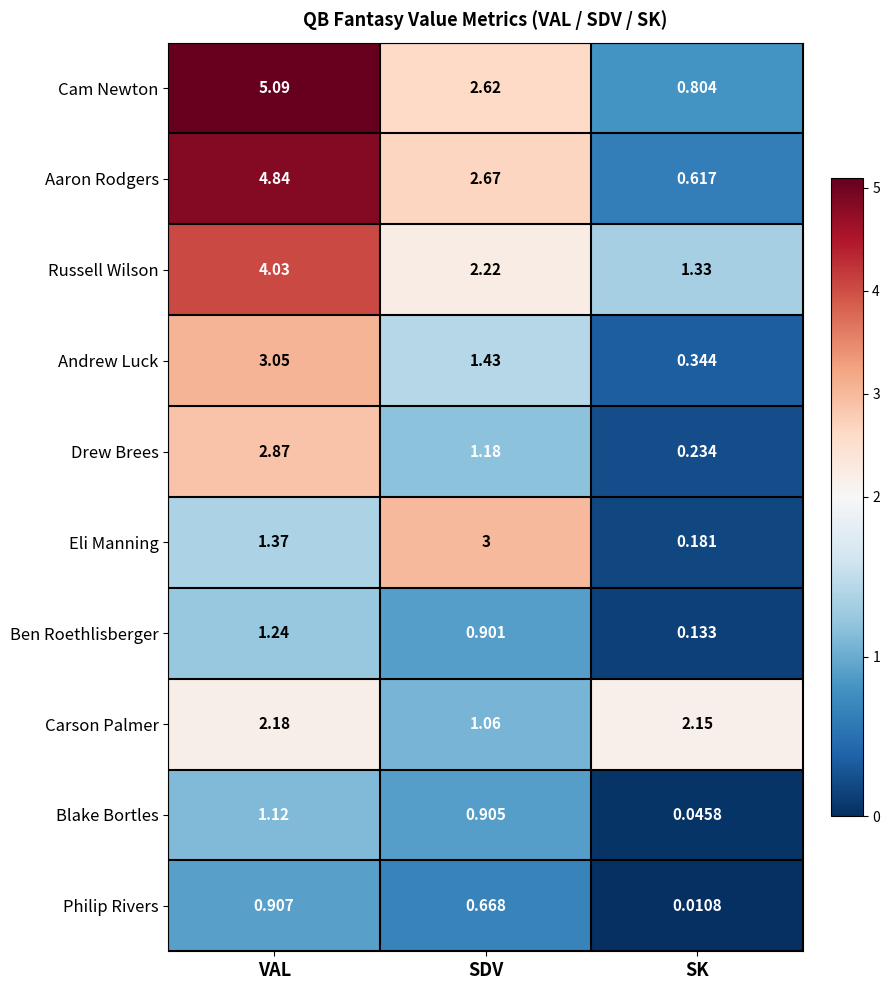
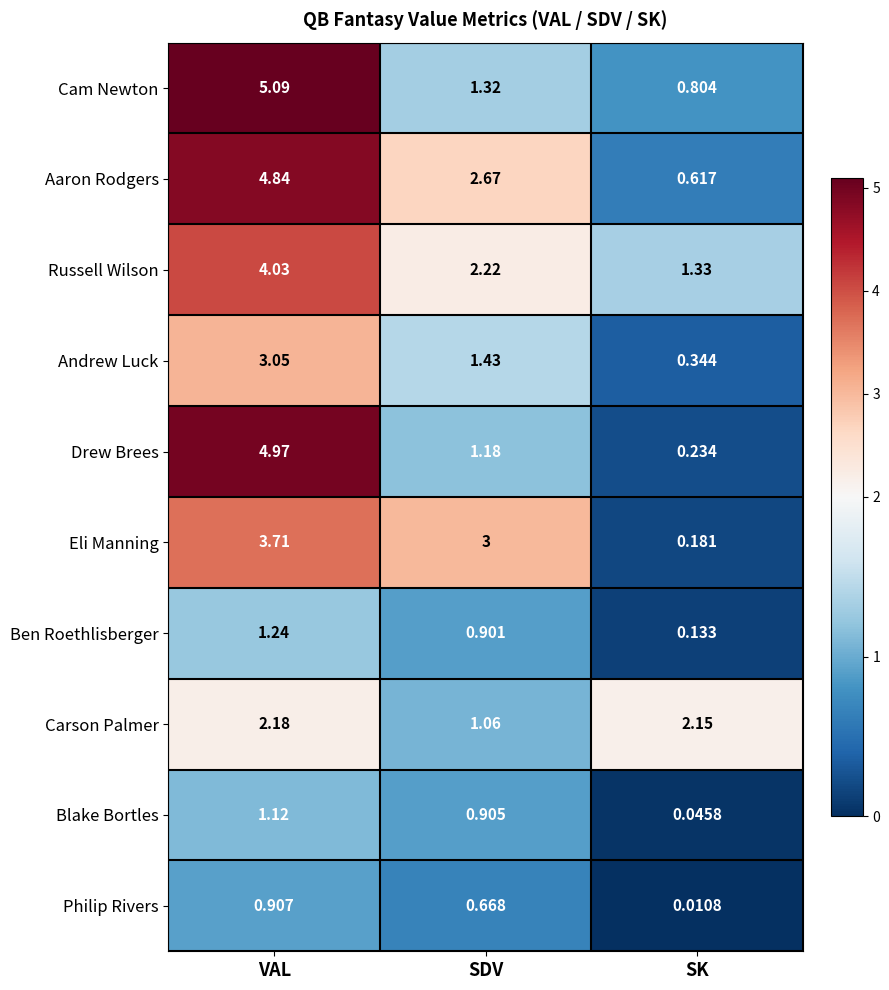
Cam Newton, SDV: 2.62 -> 1.32
Drew Brees, VAL: 2.87 -> 4.97
Eli Manning, VAL: 1.37 -> 3.71
